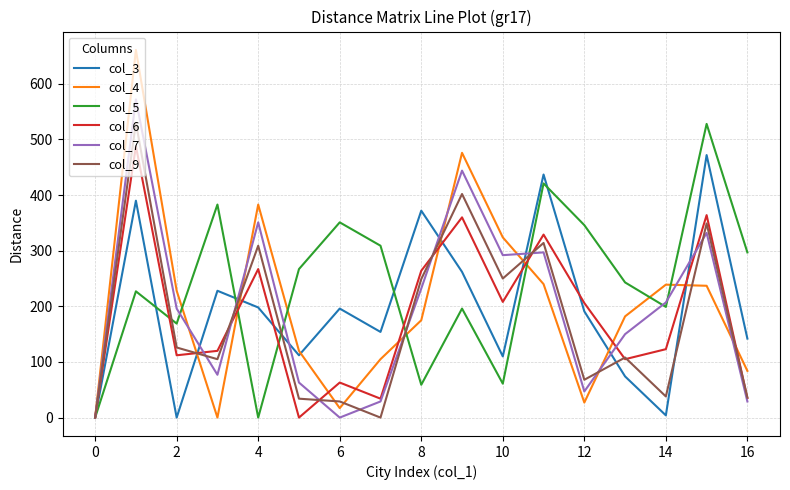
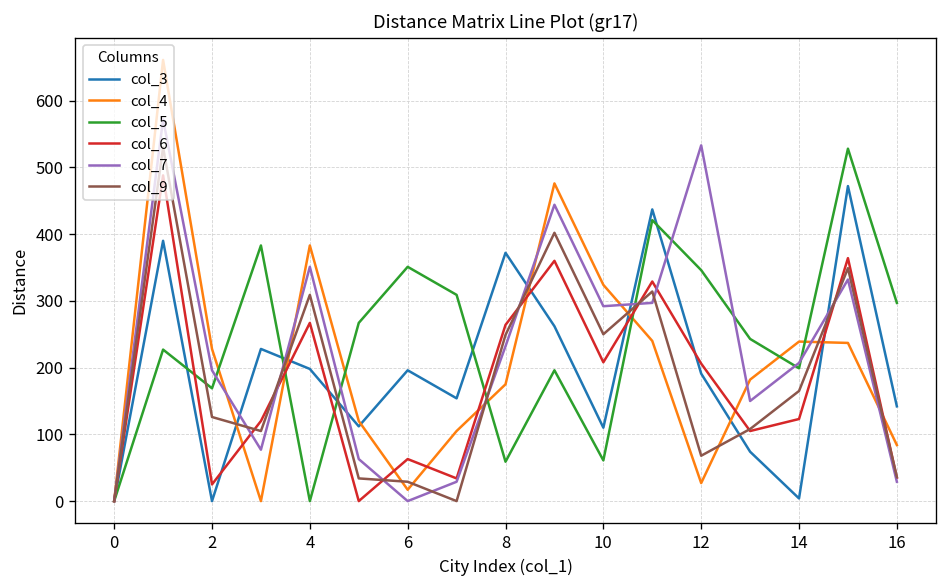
col_6, 2: 110 -> 30
col_7, 12: 50 -> 530
col_9, 14: 40 -> 170
